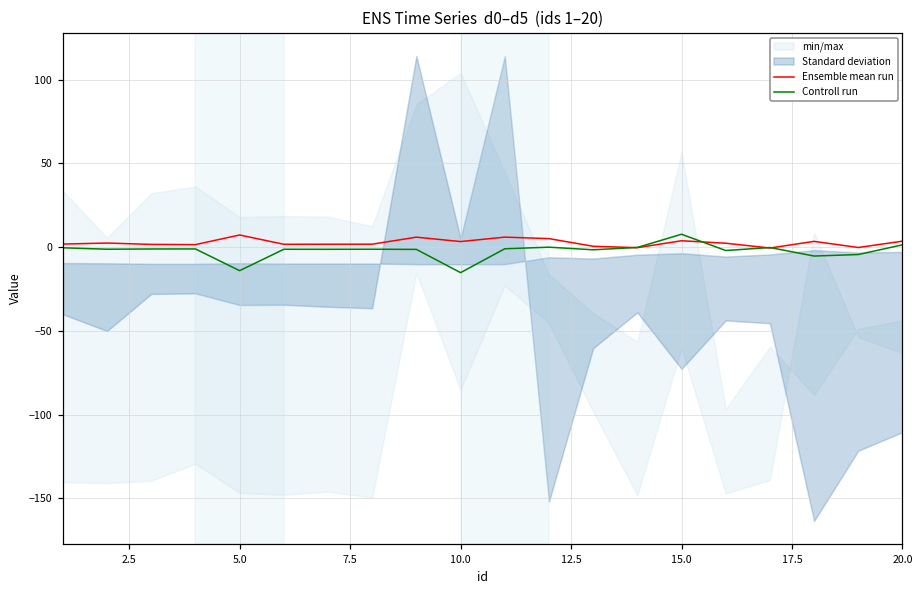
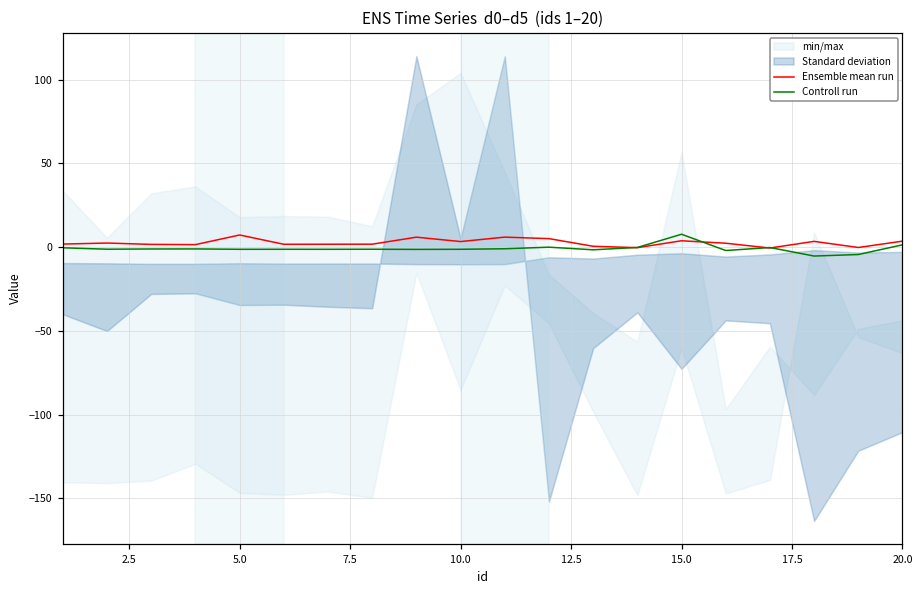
Controll run, 5.0: -14 -> -1
Controll run, 10.0: -15 -> -1
